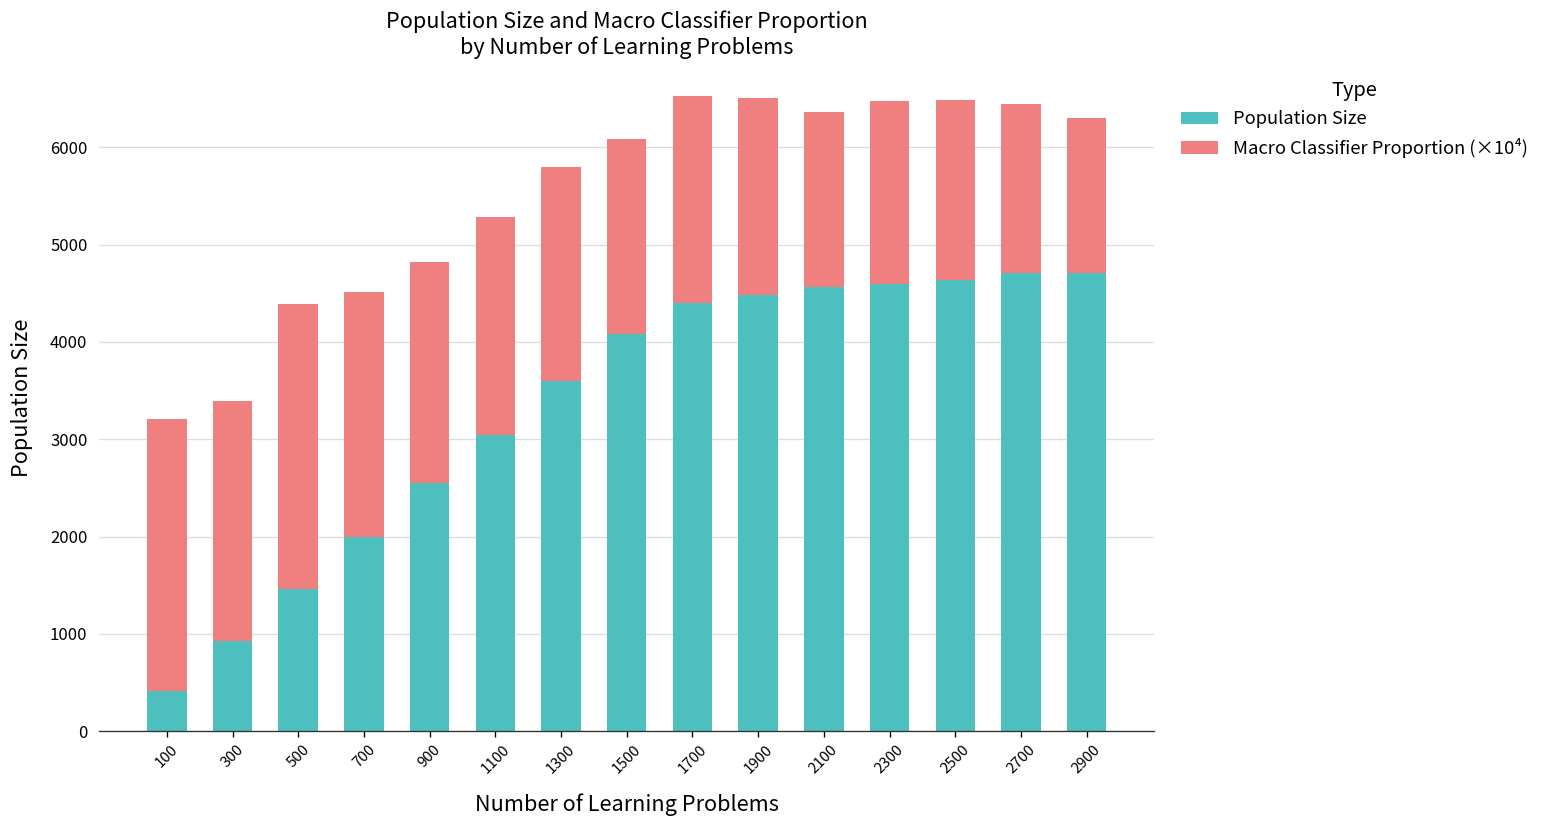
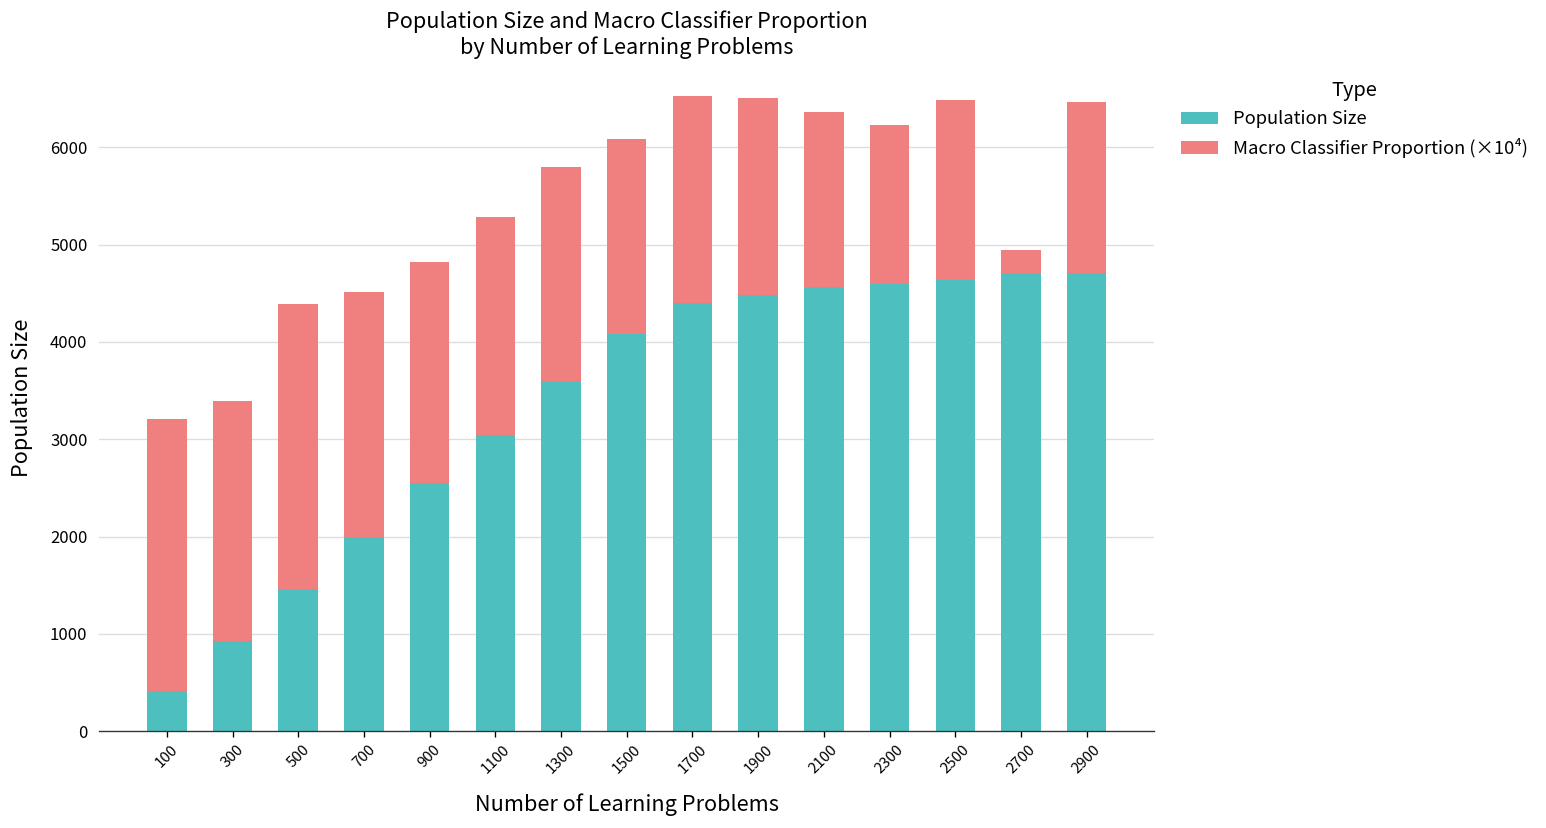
Macro Classifier Proportion (×10⁴), 2300: 1900 -> 1600
Macro Classifier Proportion (×10⁴), 2700: 1700 -> 200
Macro Classifier Proportion (×10⁴), 2900: 1600 -> 1800
